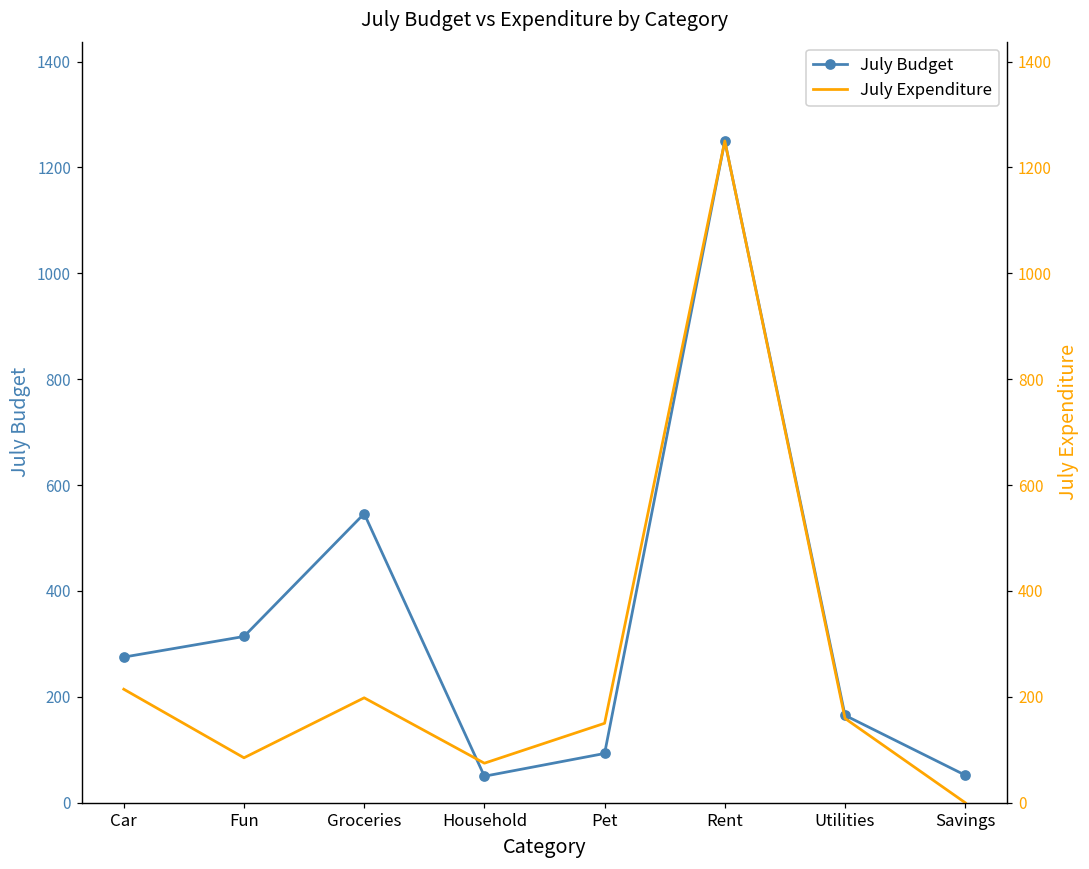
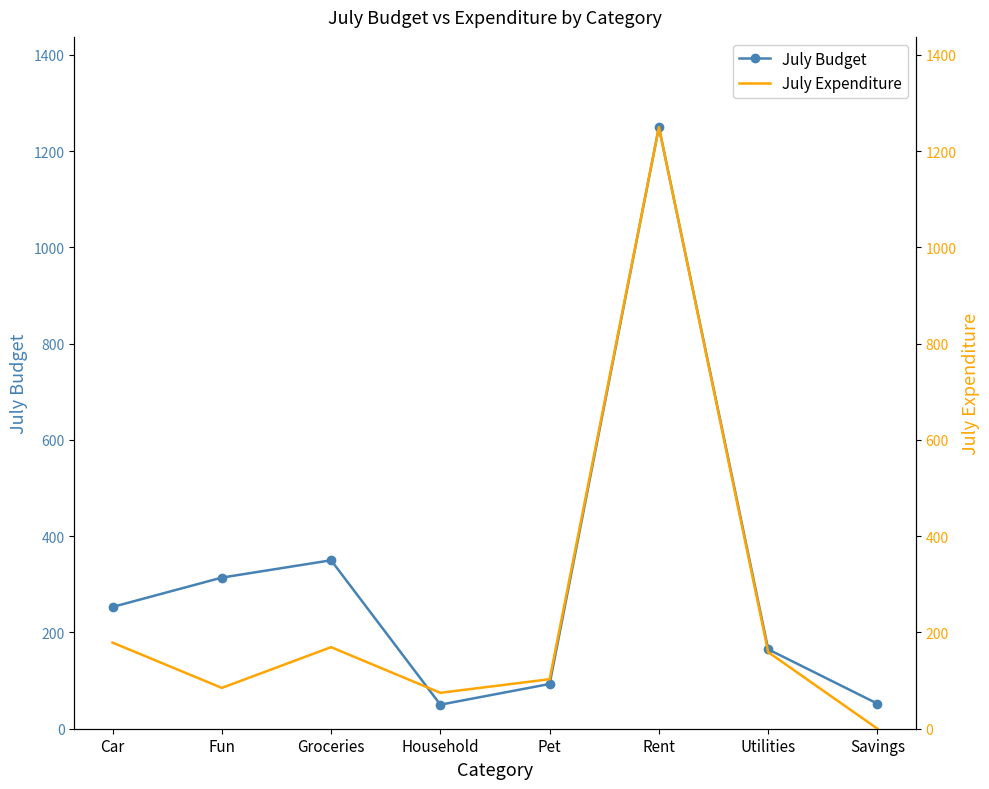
July Budget, Car: 280 -> 250
July Budget, Groceries: 550 -> 350
July Expenditure, Car: 210 -> 180
July Expenditure, Groceries: 200 -> 170
July Expenditure, Pet: 150 -> 100
